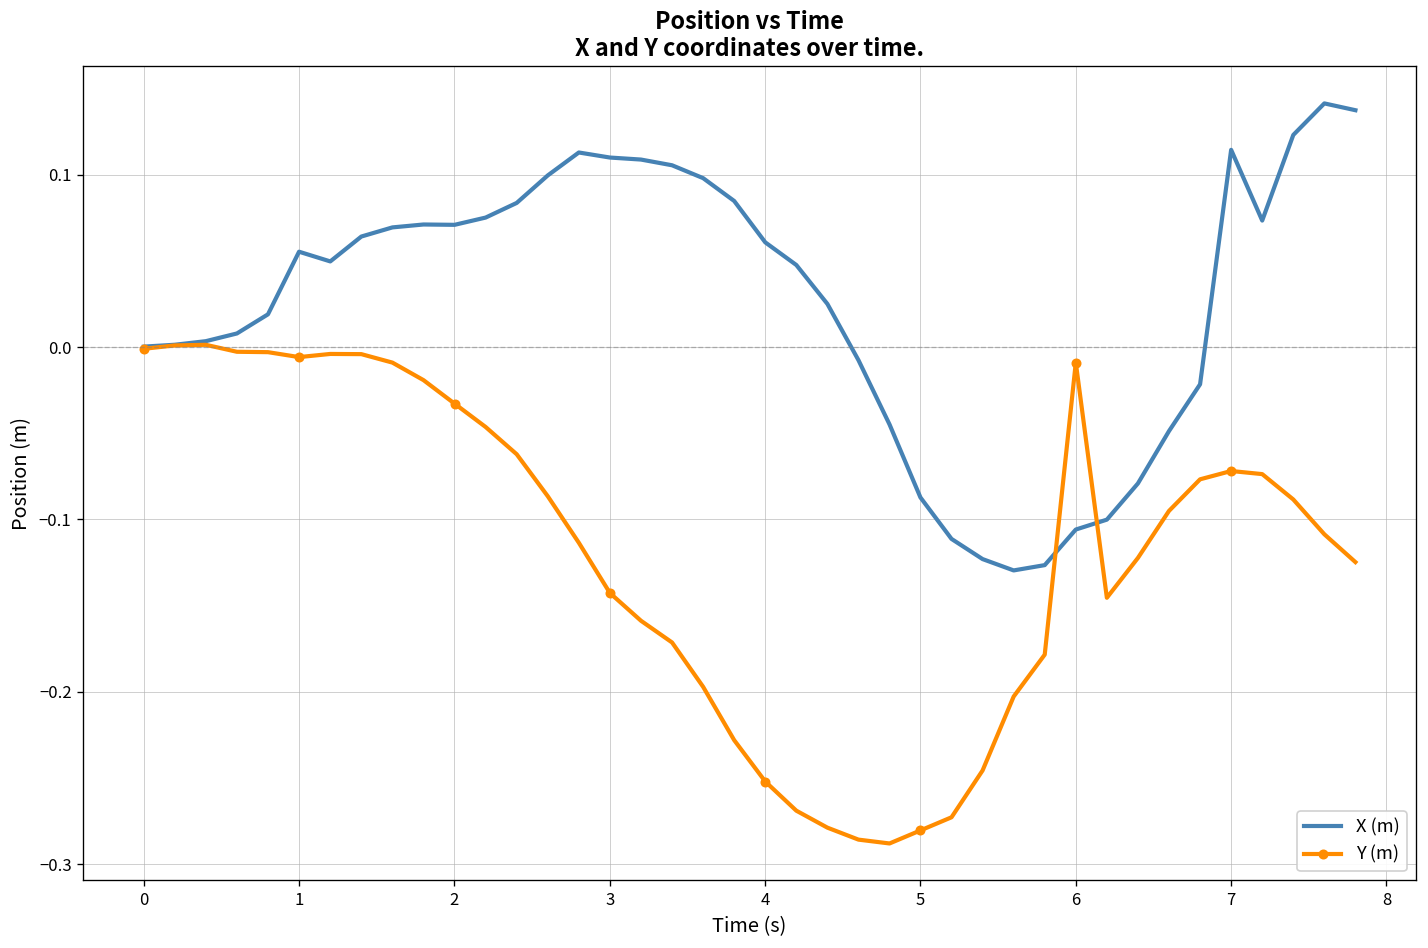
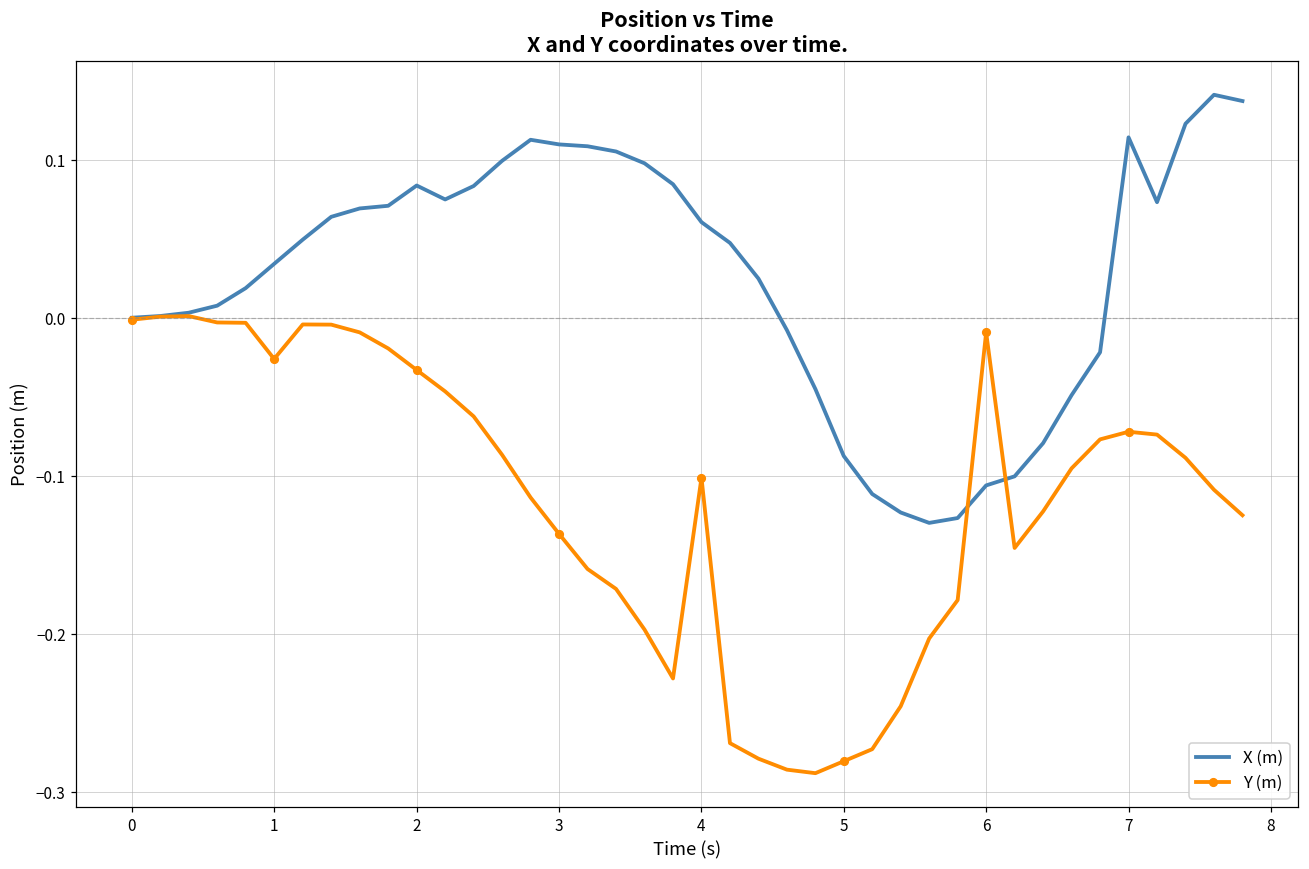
X (m), 1: 0.055 -> 0.034
Y (m), 1: -0.006 -> -0.026
X (m), 2: 0.071 -> 0.084
Y (m), 3: -0.143 -> -0.137
Y (m), 4: -0.252 -> -0.101
